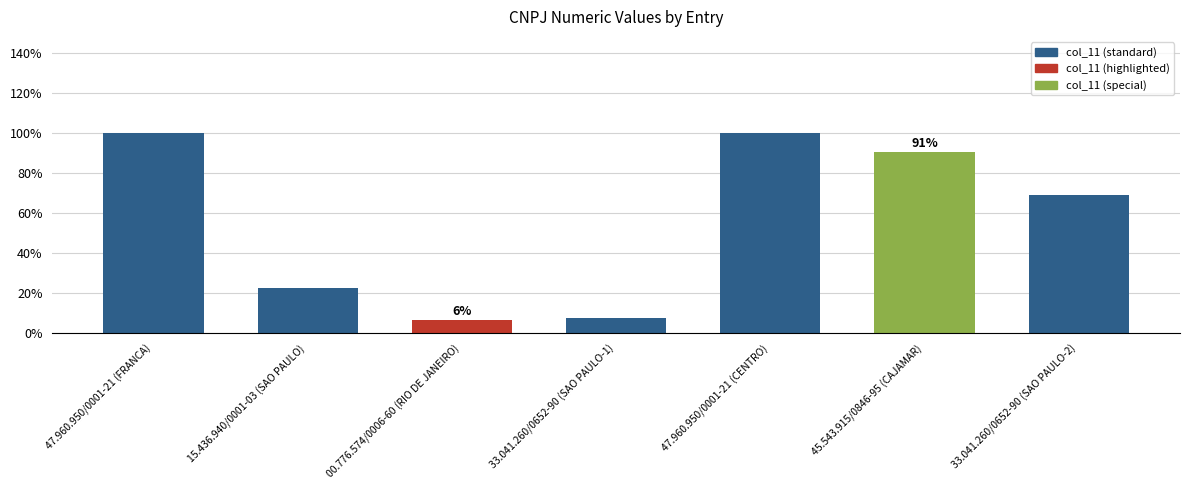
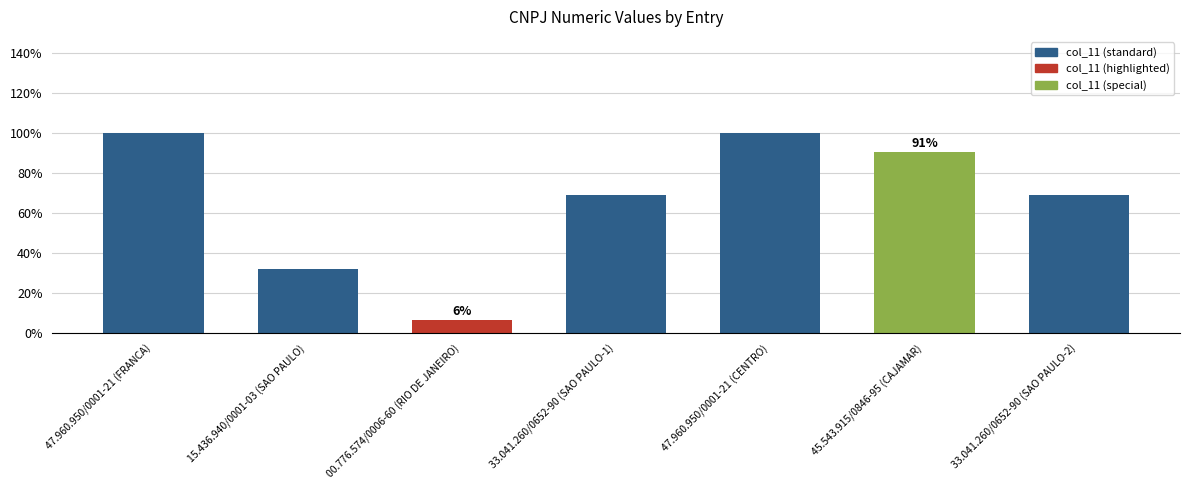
15.436.940/0001-03 (SAO PAULO): 23% -> 32%
33.041.260/0652-90 (SAO PAULO-1): 8% -> 69%
